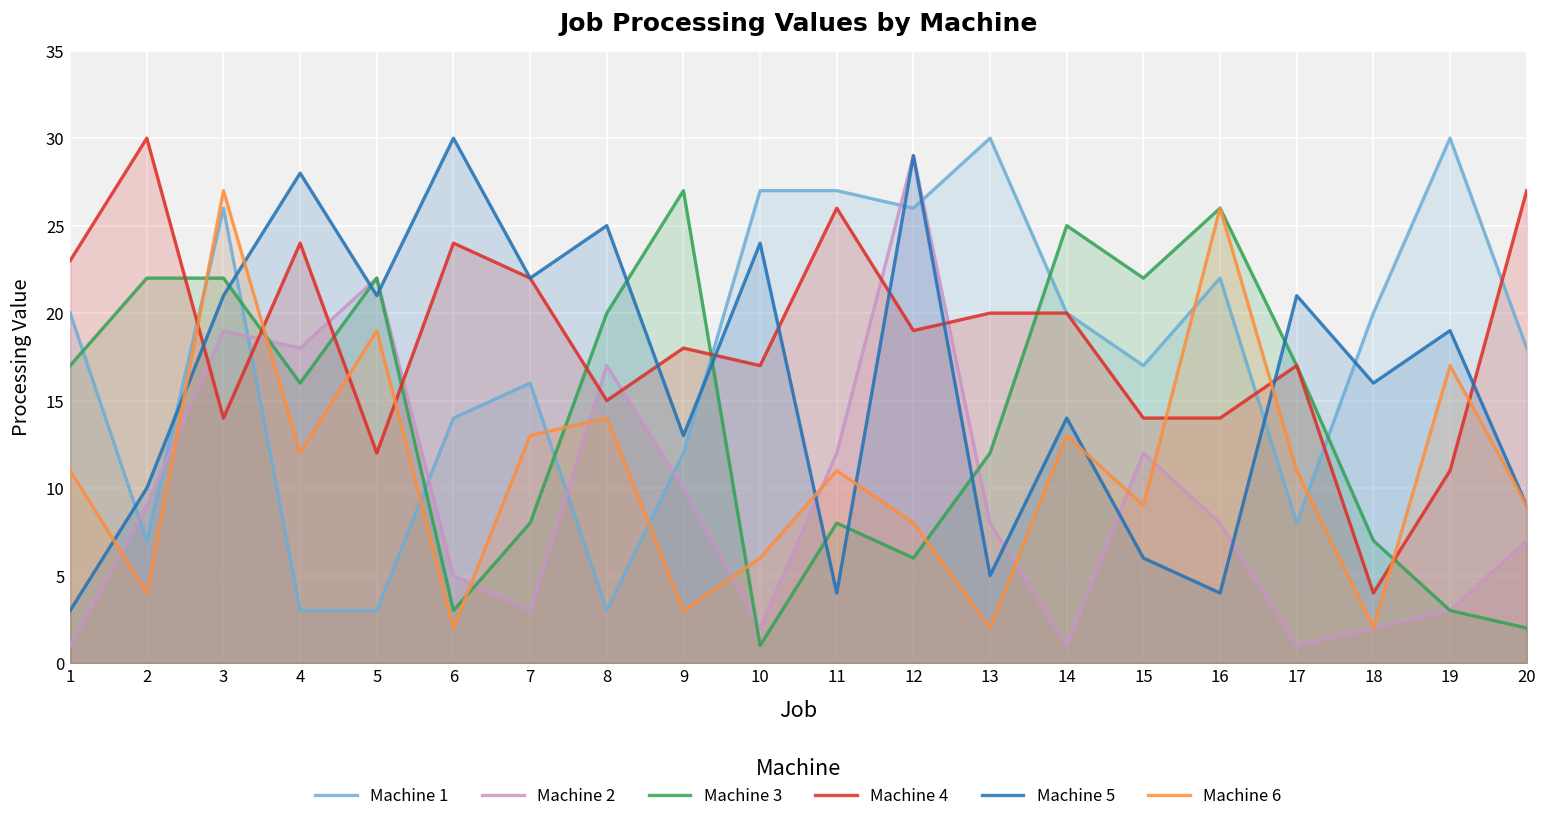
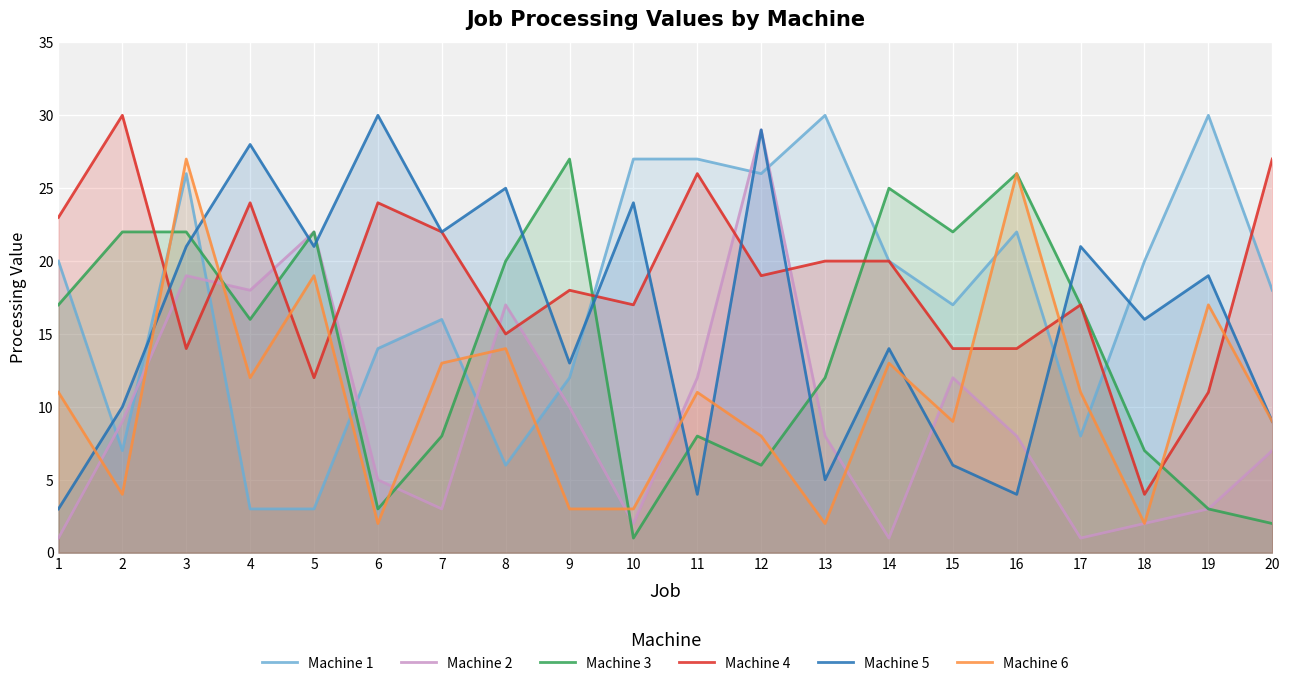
Machine 1, 8: 3 -> 6
Machine 6, 10: 6 -> 3
